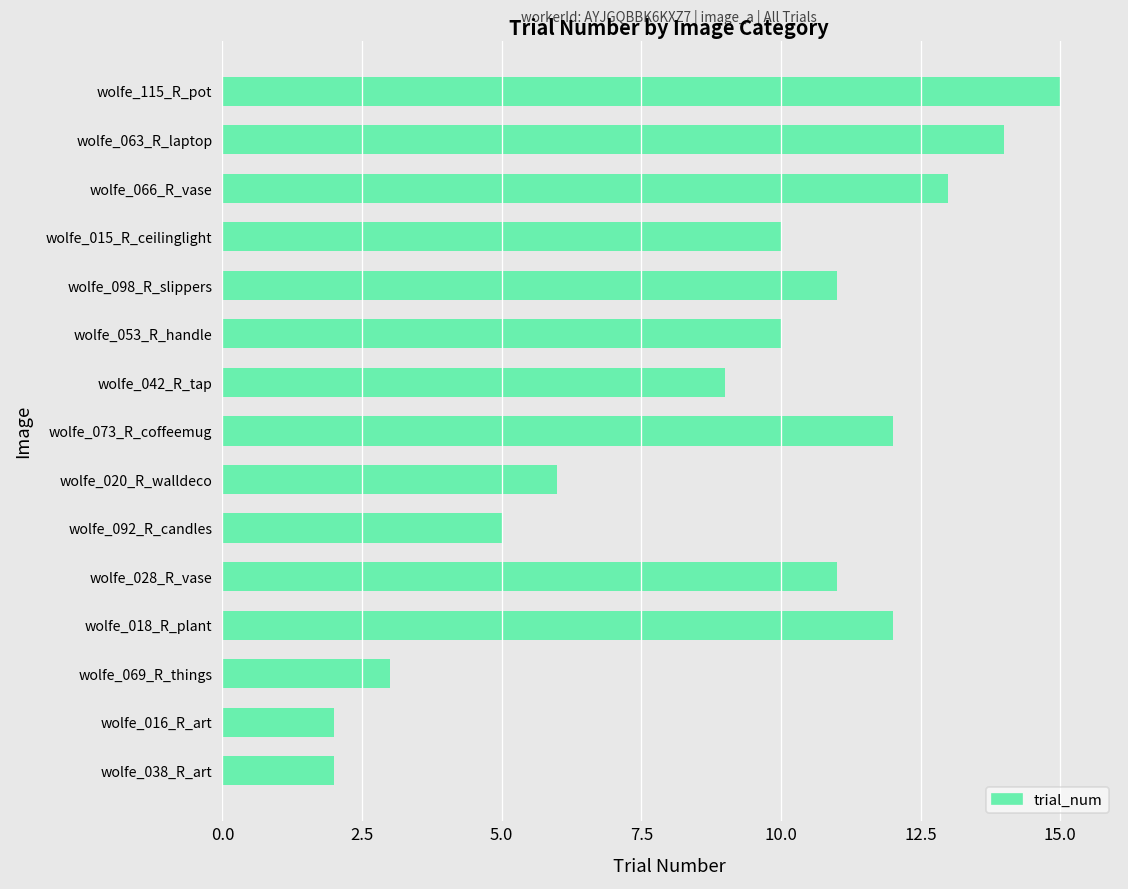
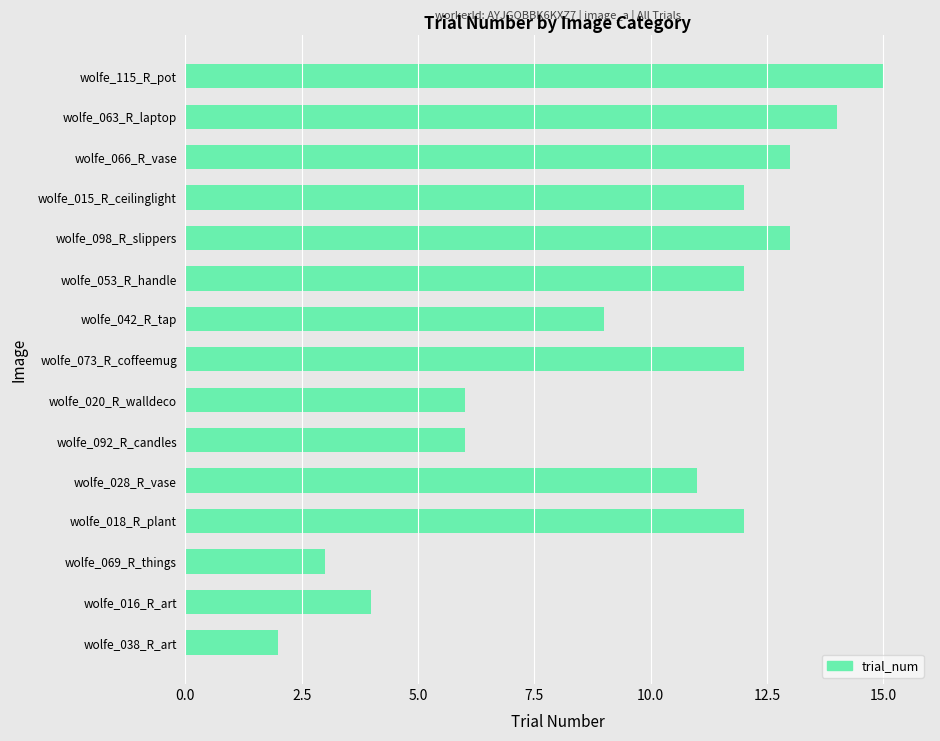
wolfe_015_R_ceilinglight: 10 -> 12
wolfe_098_R_slippers: 11 -> 13
wolfe_053_R_handle: 10 -> 12
wolfe_092_R_candles: 5 -> 6
wolfe_016_R_art: 2 -> 4
